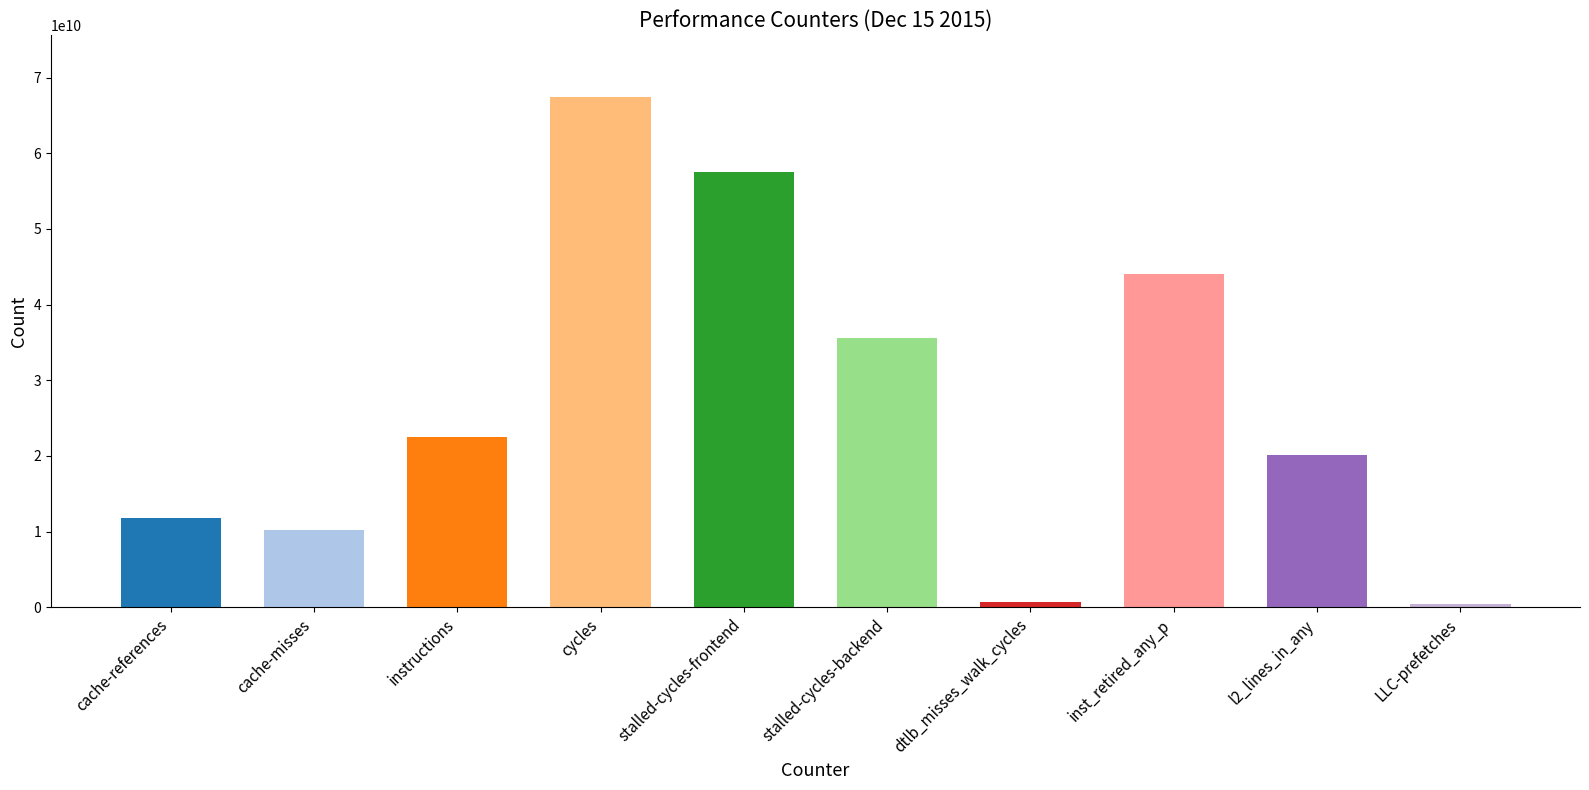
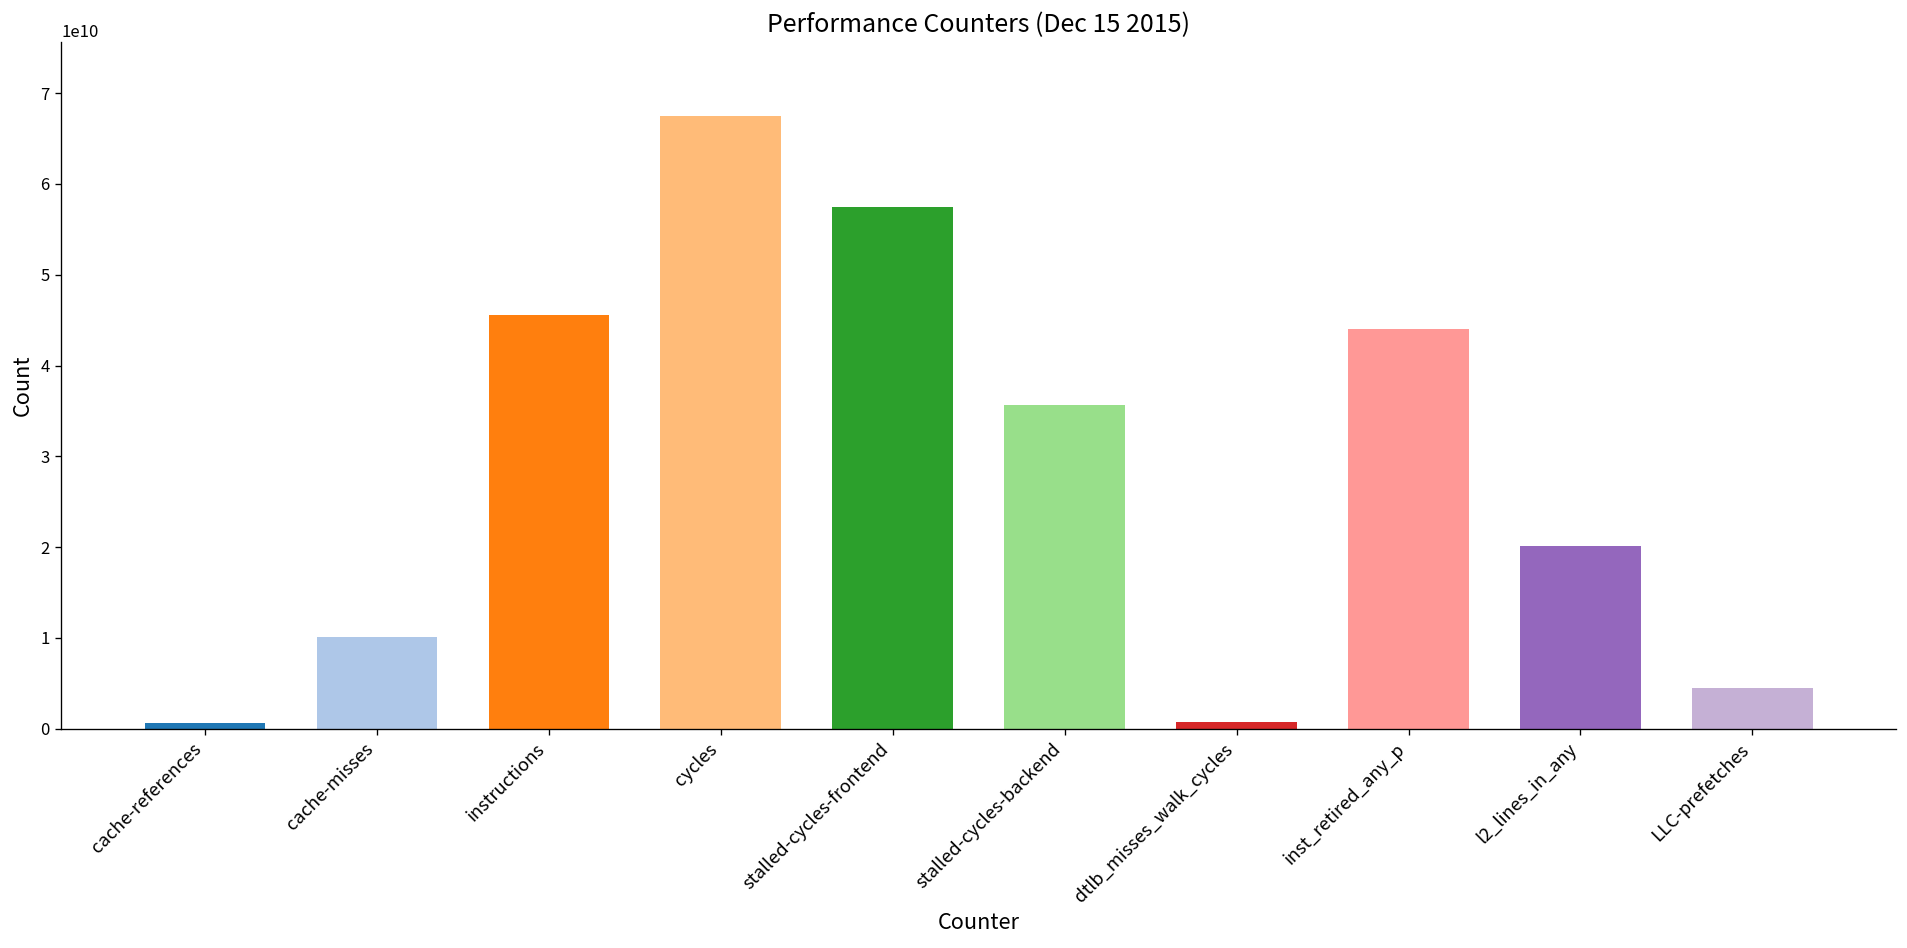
cache-references: 12000000000 -> 1000000000
instructions: 23000000000 -> 46000000000
LLC-prefetches: 0 -> 4000000000
